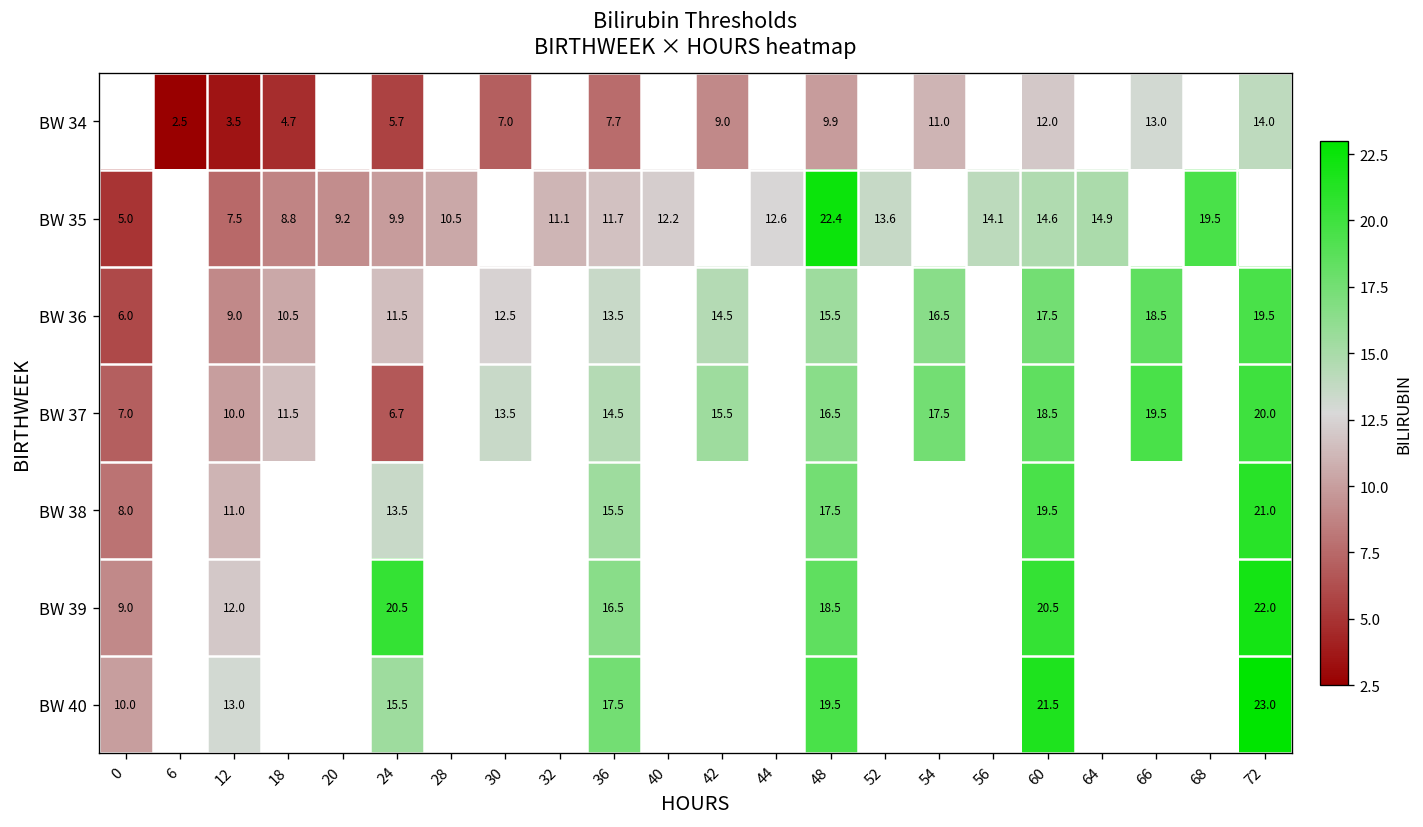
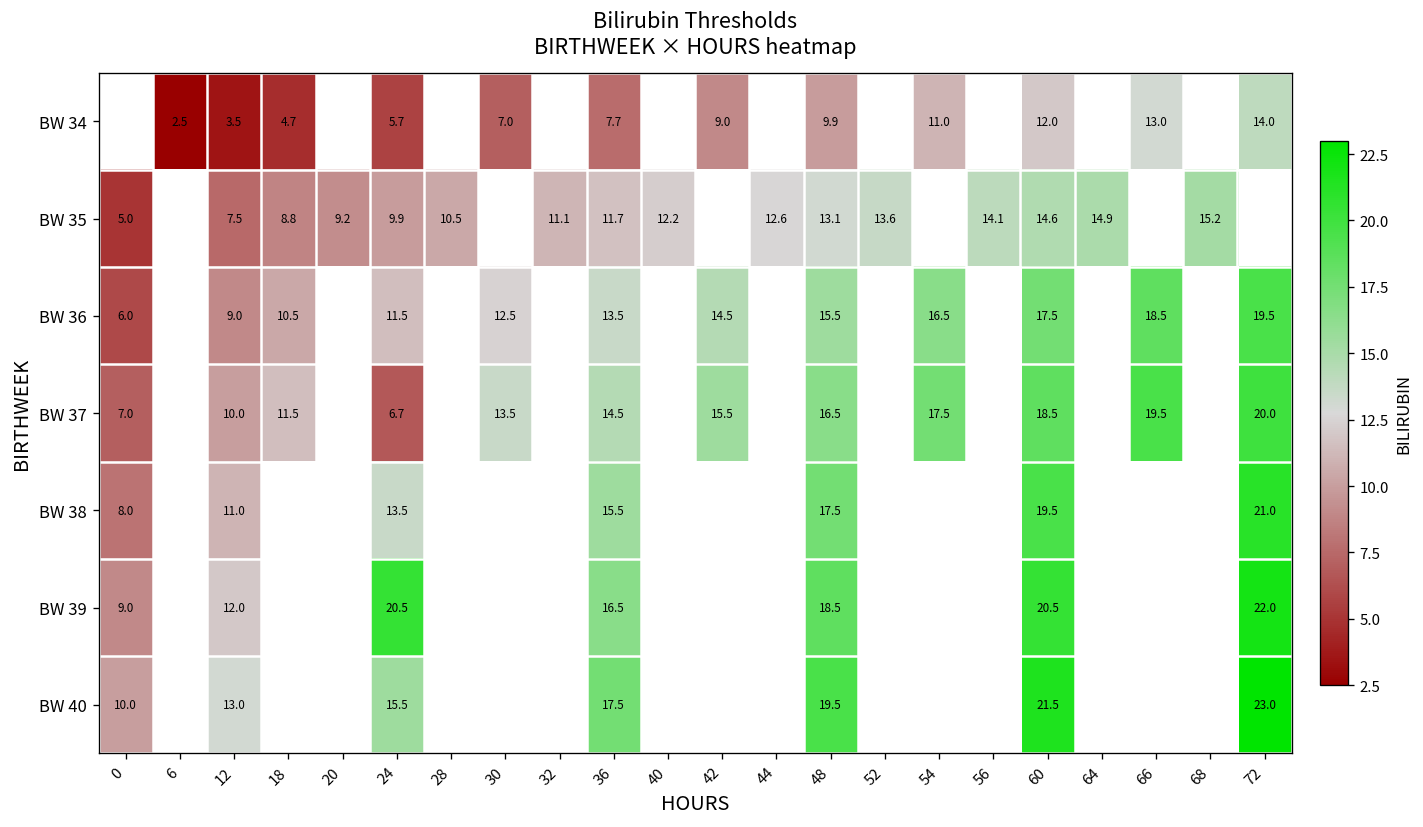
BW 35, 48: 22.4 -> 13.1
BW 35, 68: 19.5 -> 15.2
